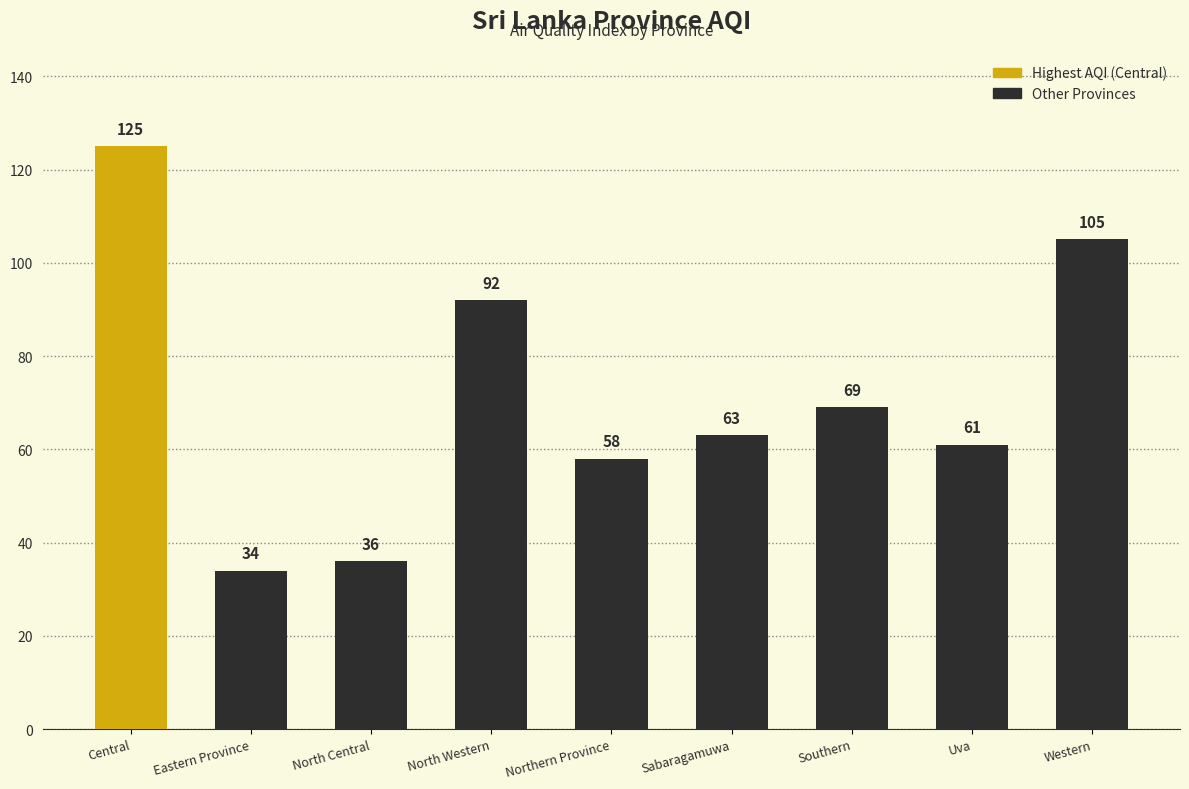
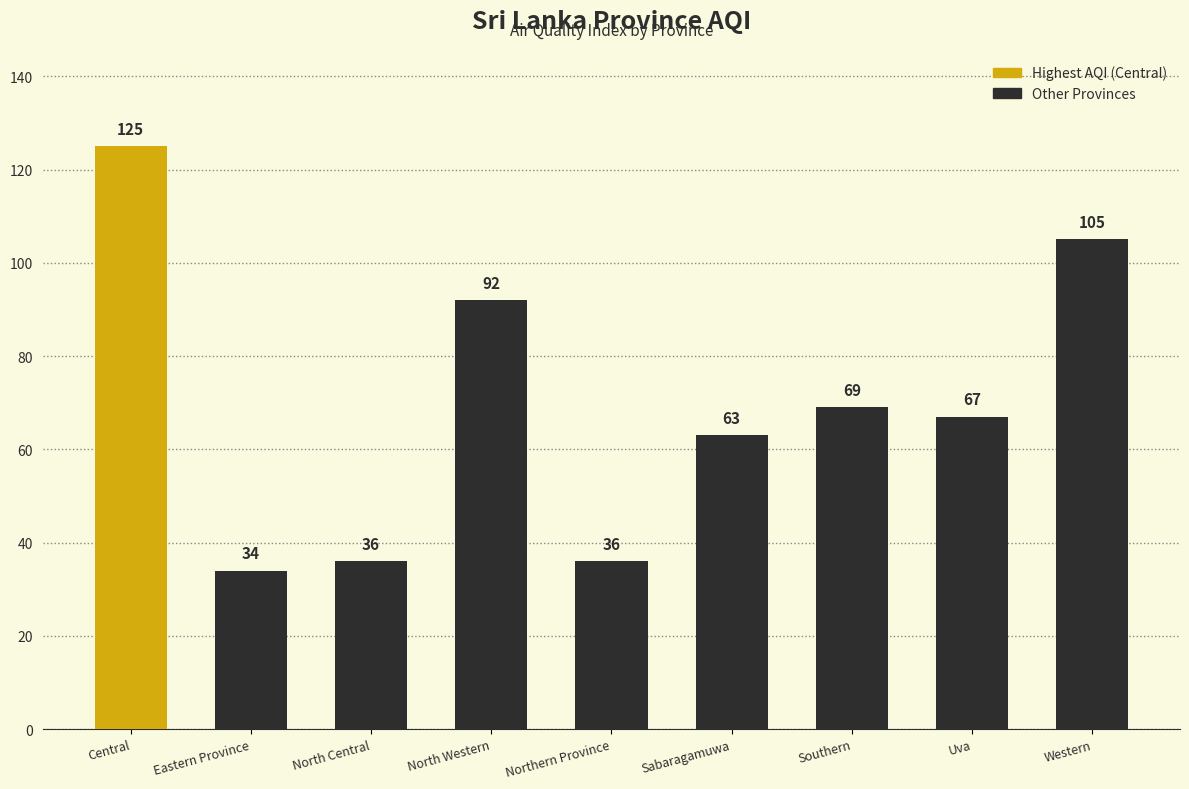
Northern Province: 58 -> 36
Uva: 61 -> 67
